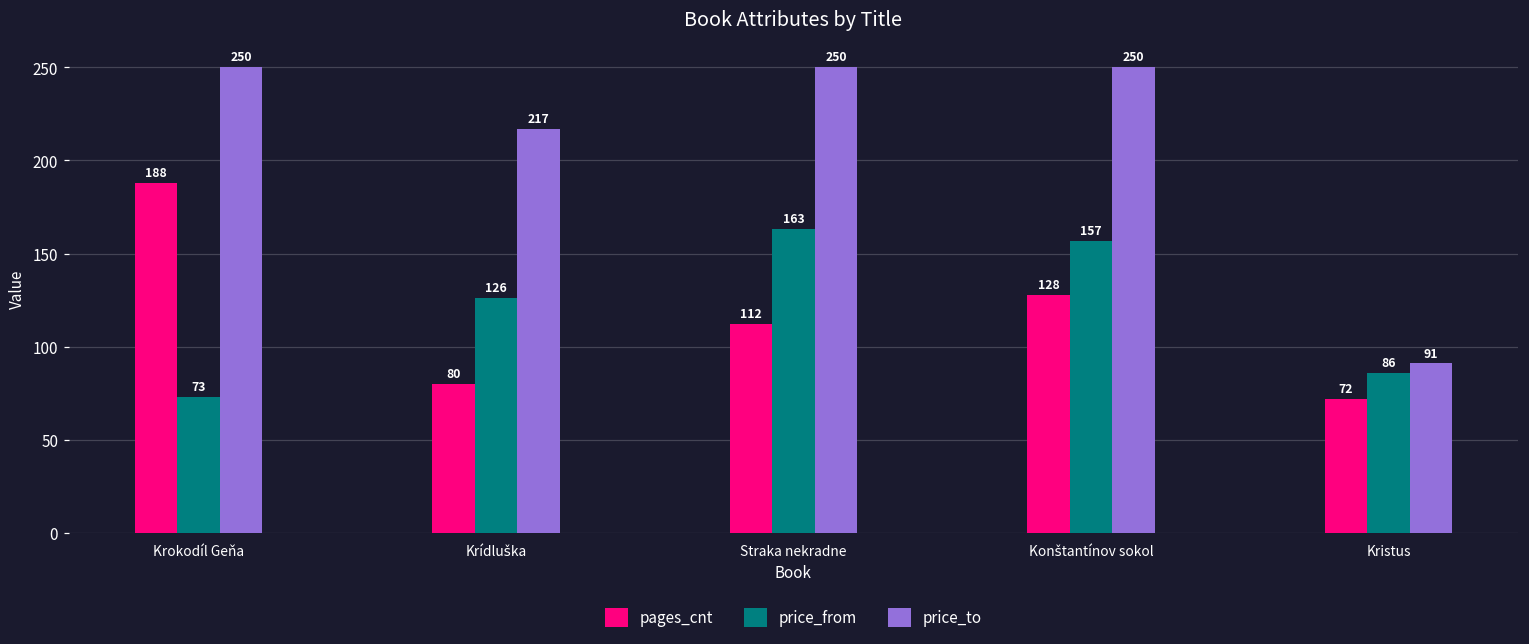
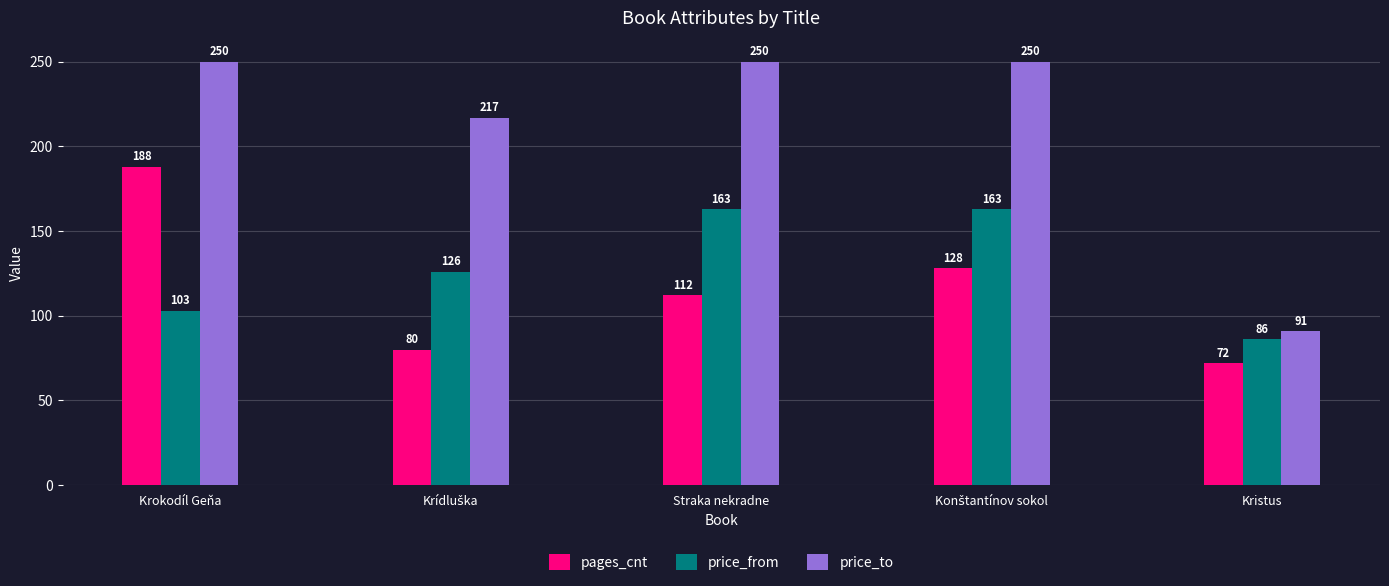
price_from, Krokodíl Geňa: 73 -> 103
price_from, Konštantínov sokol: 157 -> 163
